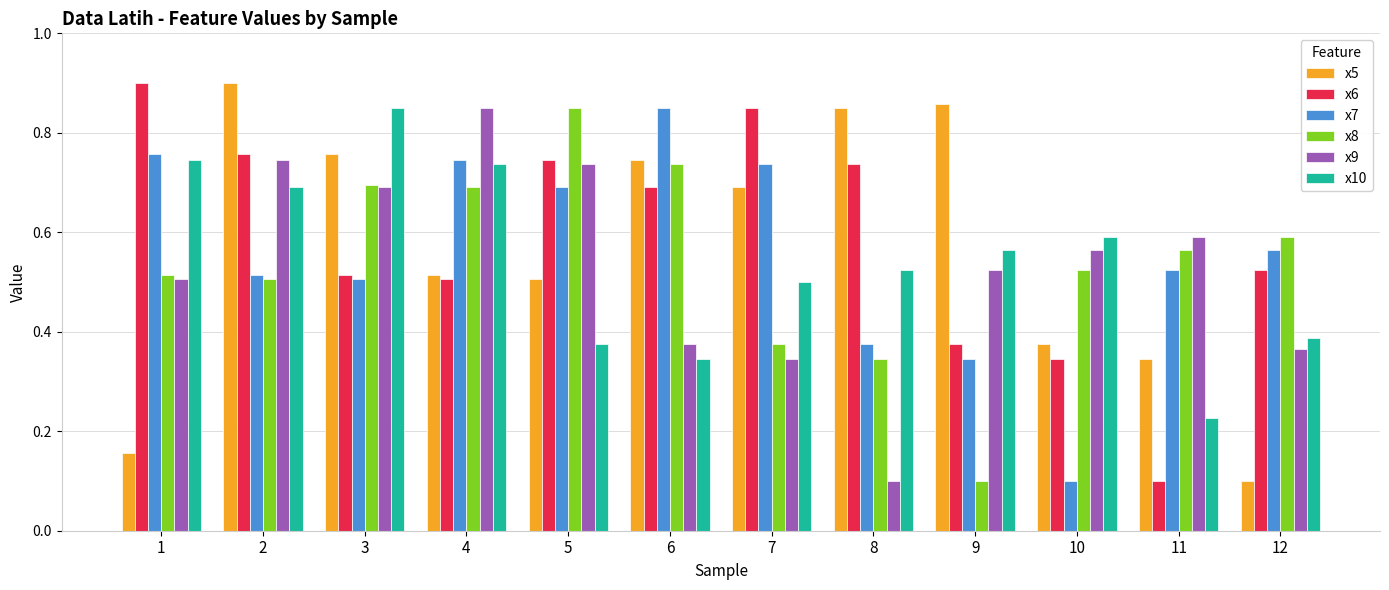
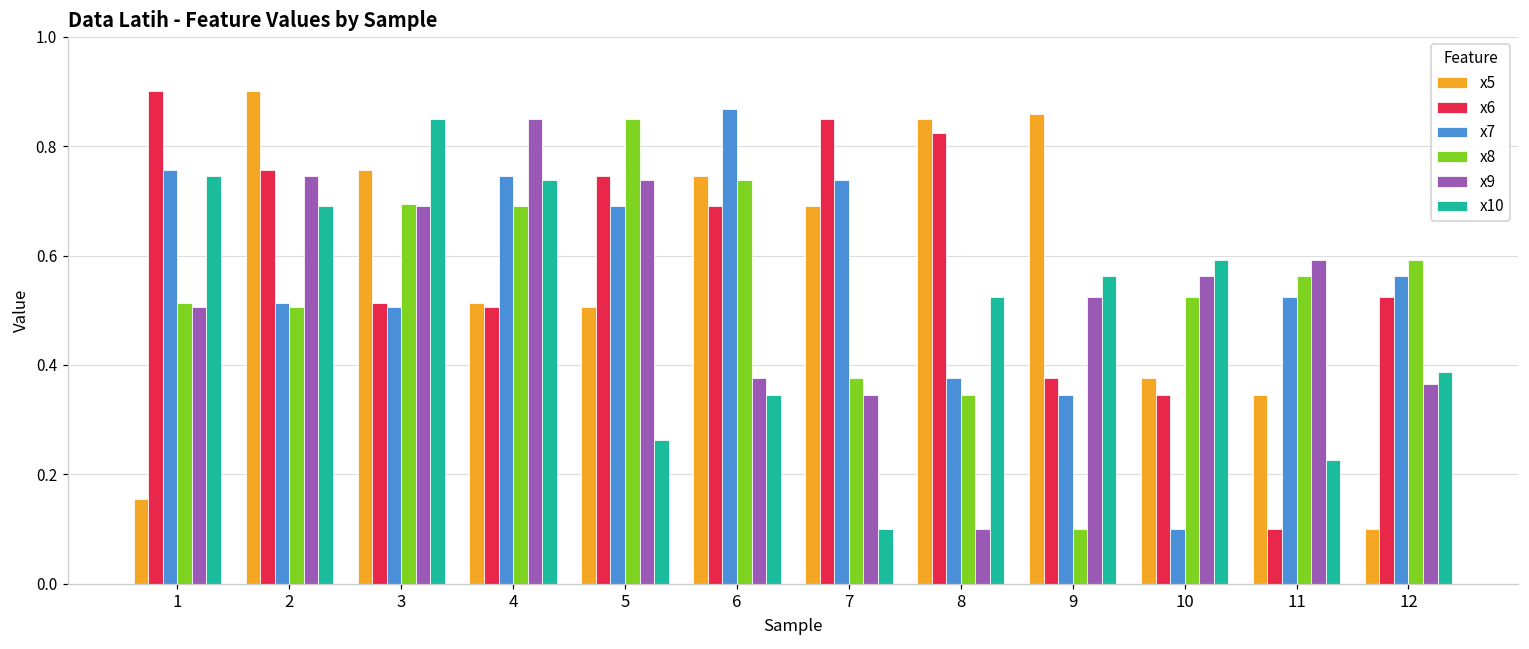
x10, 5: 0.38 -> 0.26
x7, 6: 0.85 -> 0.87
x10, 7: 0.5 -> 0.1
x6, 8: 0.74 -> 0.82
